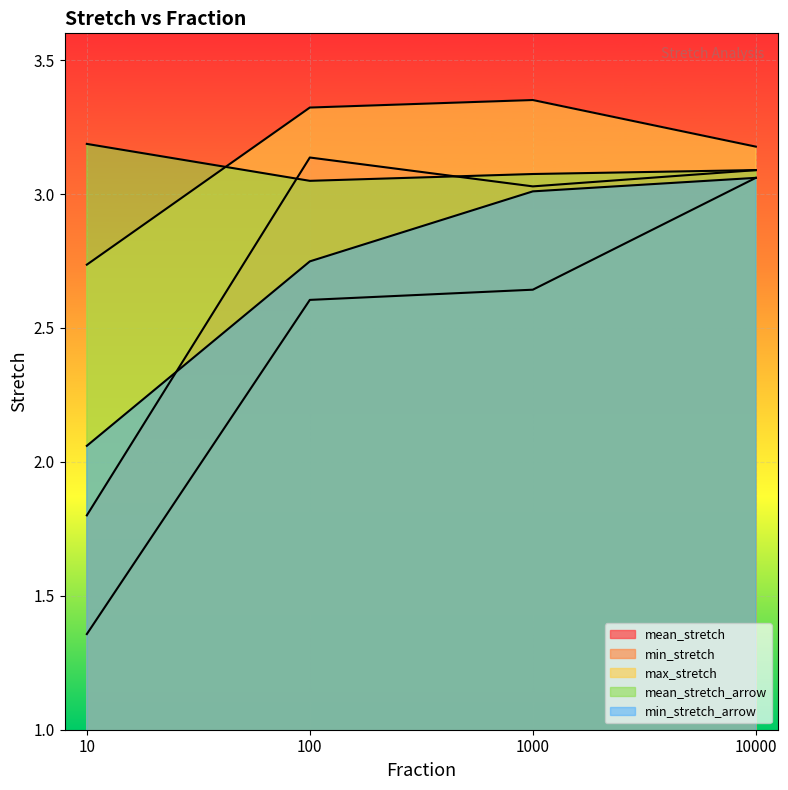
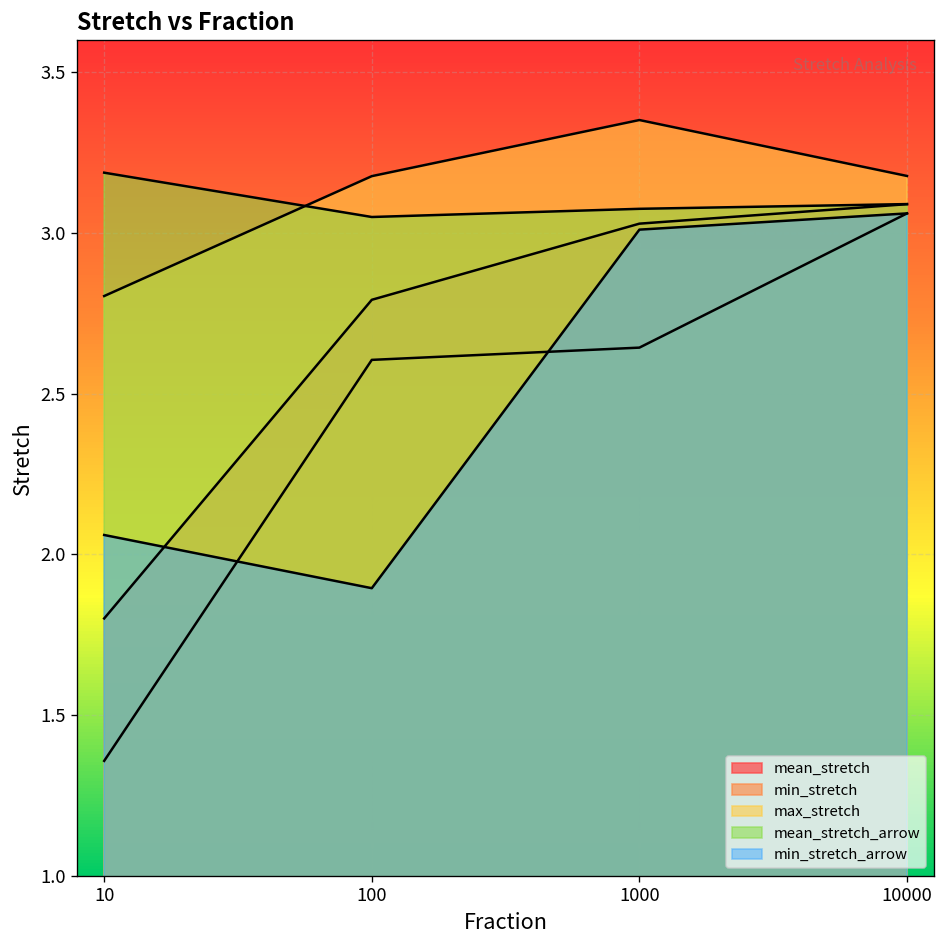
max_stretch, 10: 2.74 -> 2.80
mean_stretch, 100: 3.14 -> 2.79
max_stretch, 100: 3.32 -> 3.18
min_stretch_arrow, 100: 2.75 -> 1.89
